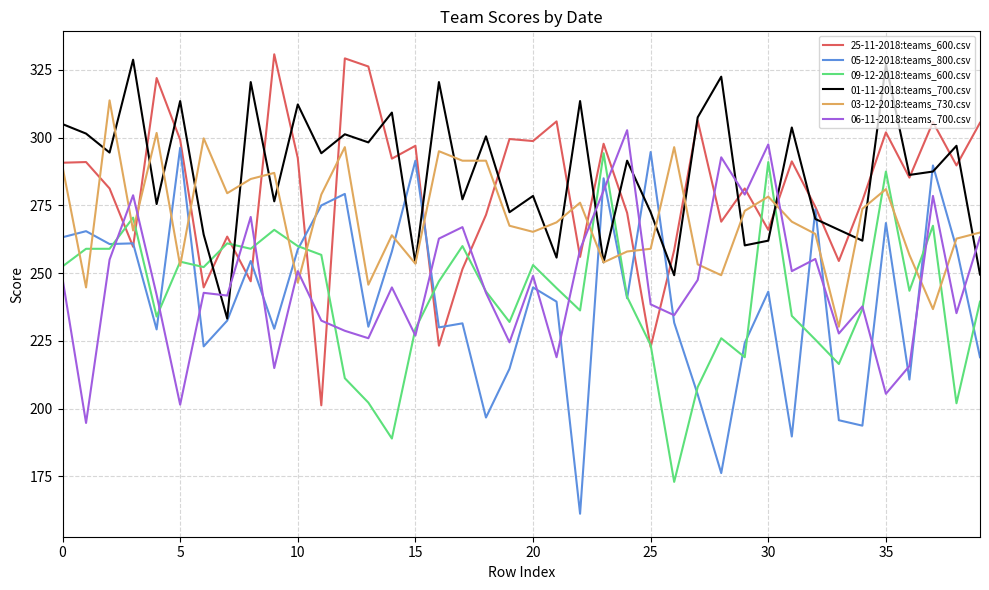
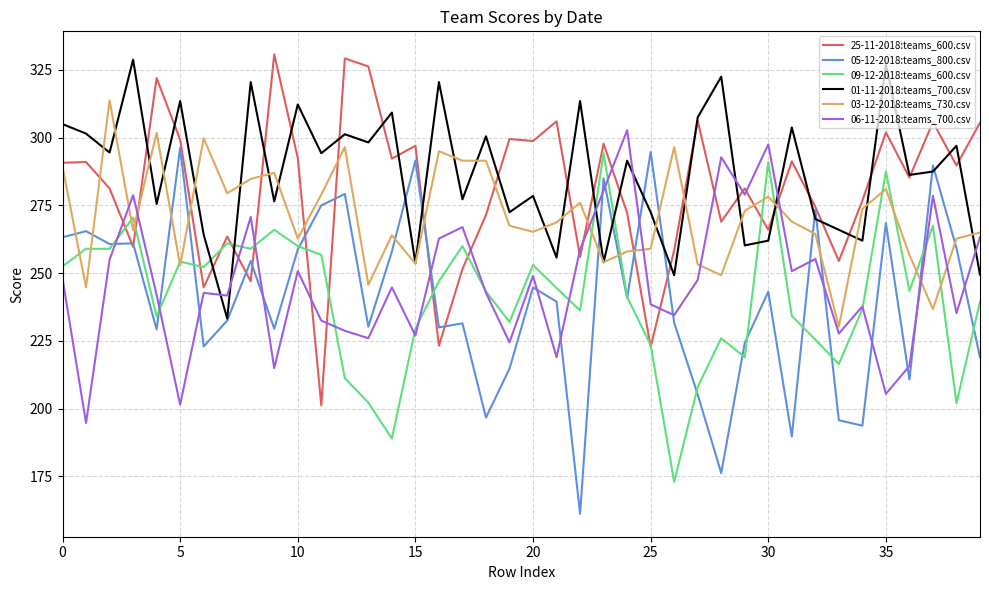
03-12-2018:teams_730.csv, 10: 247 -> 263
